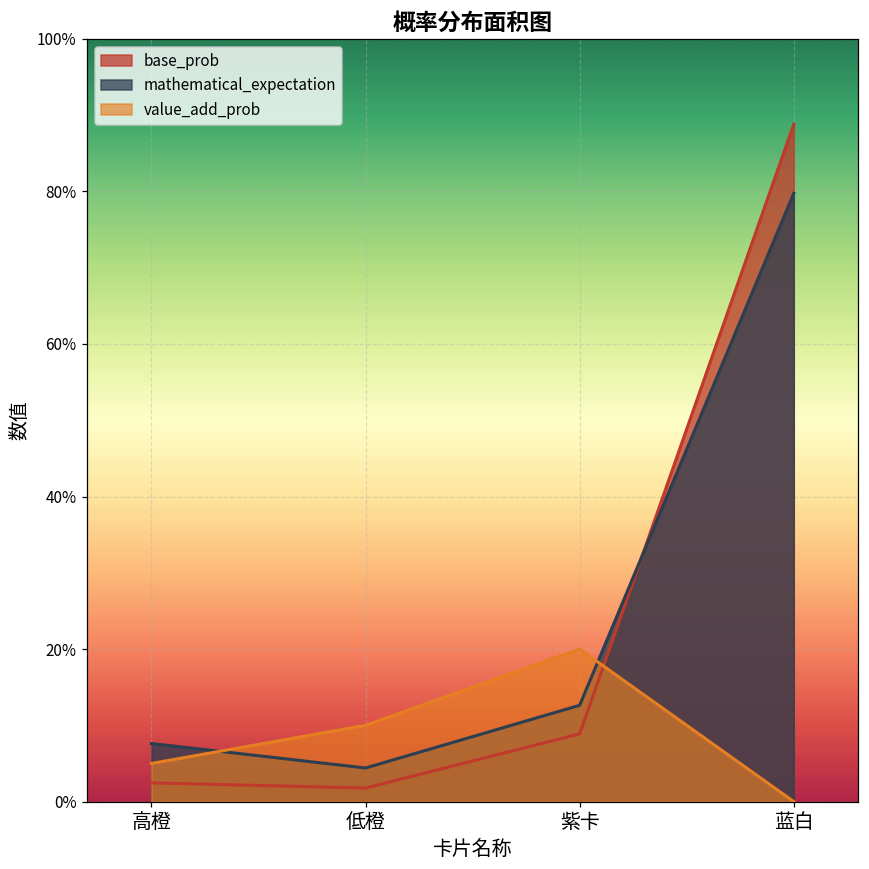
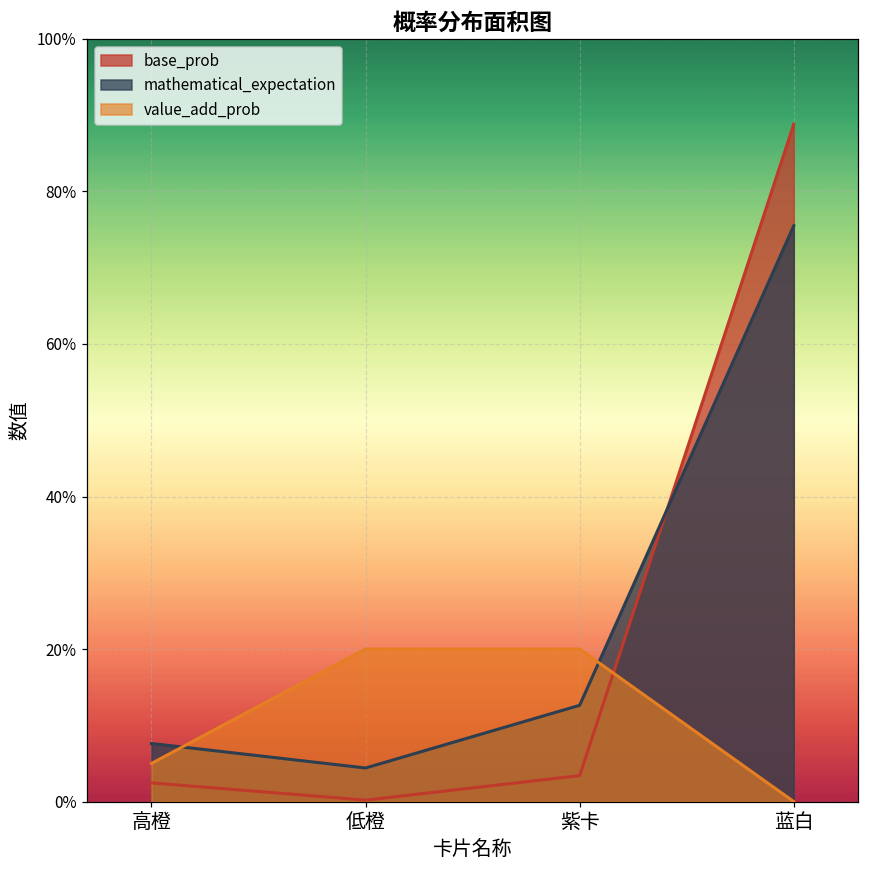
base_prob, 低橙: 2% -> 0%
value_add_prob, 低橙: 10% -> 20%
base_prob, 紫卡: 9% -> 3%
mathematical_expectation, 蓝白: 80% -> 76%
